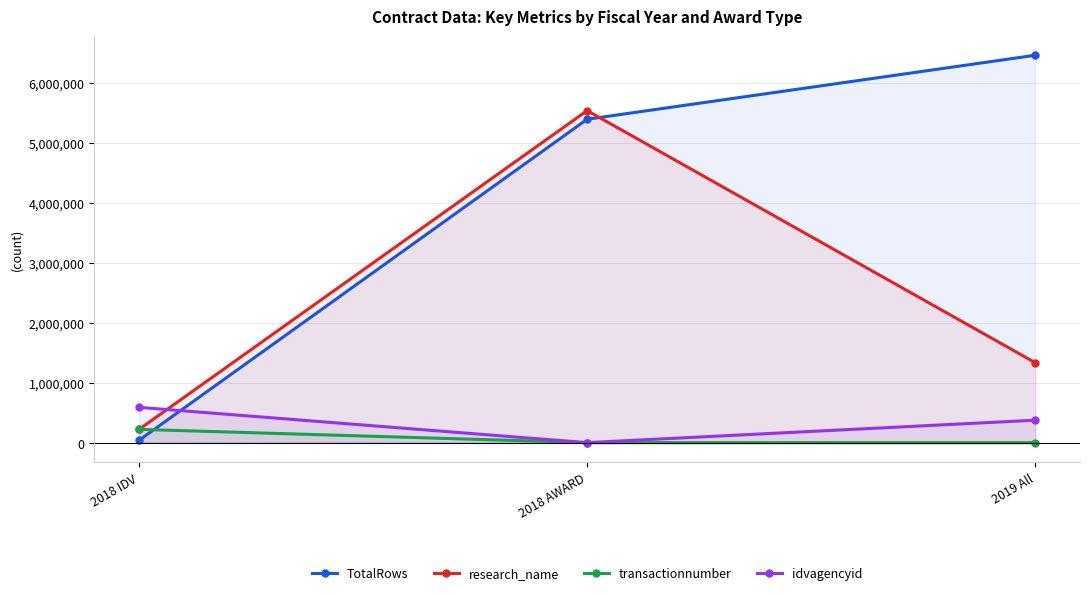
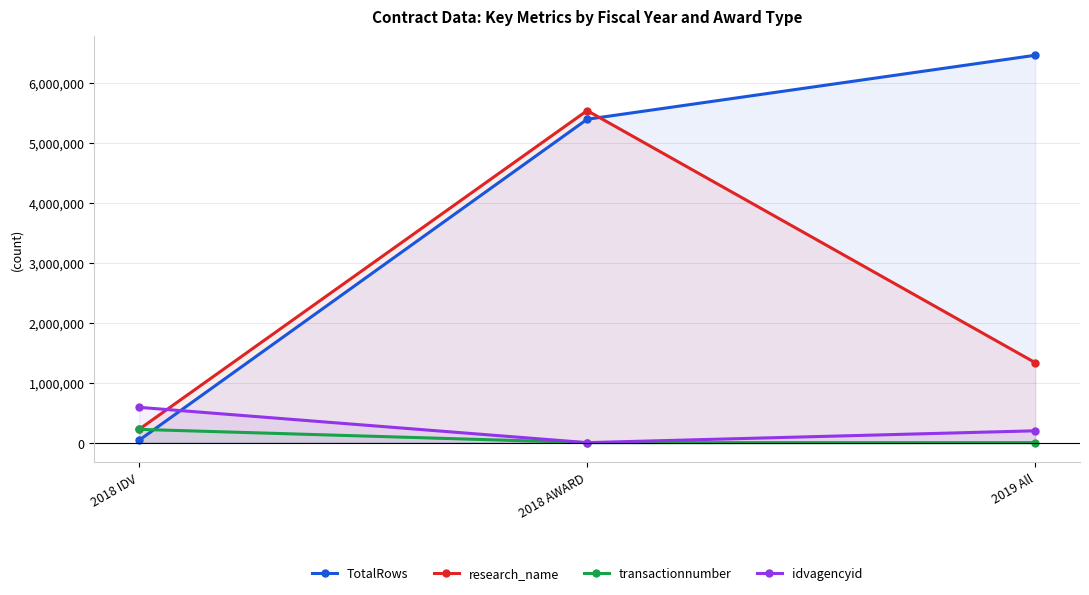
idvagencyid, 2019 All: 400,000 -> 200,000
